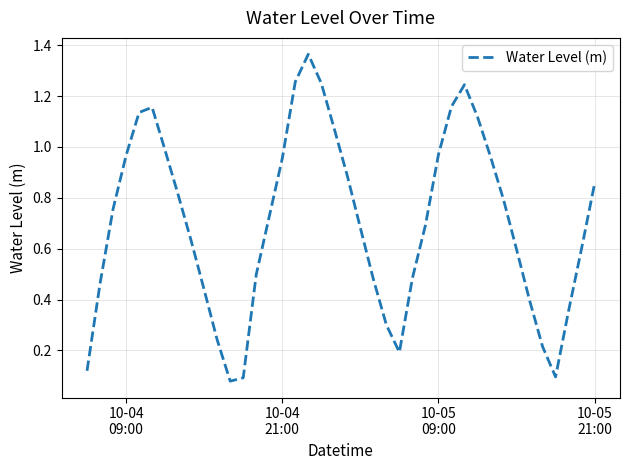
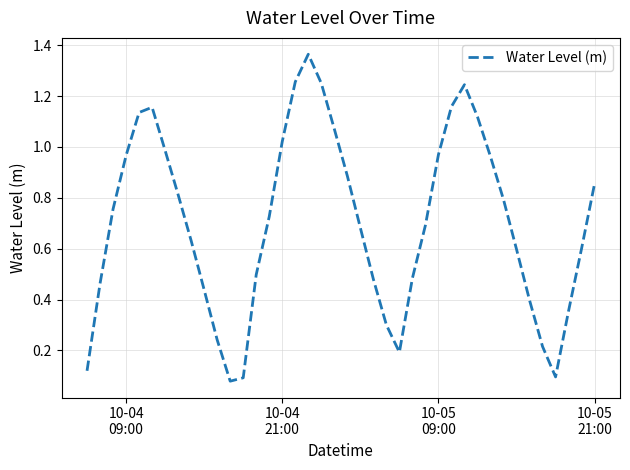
10-04 21:00: 0.95 -> 1.02
